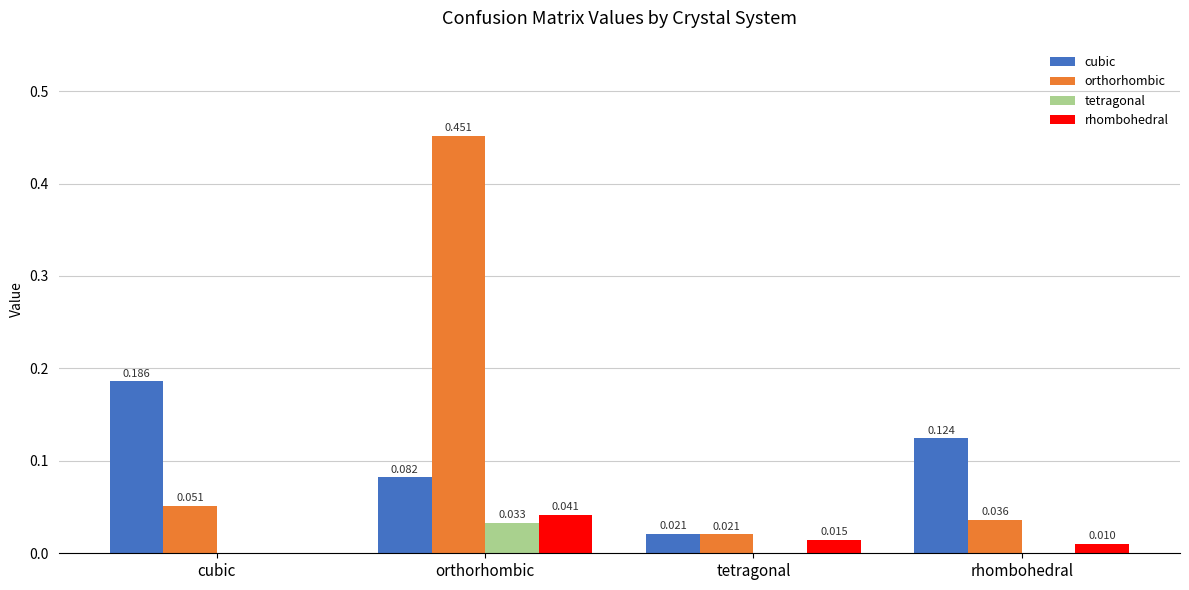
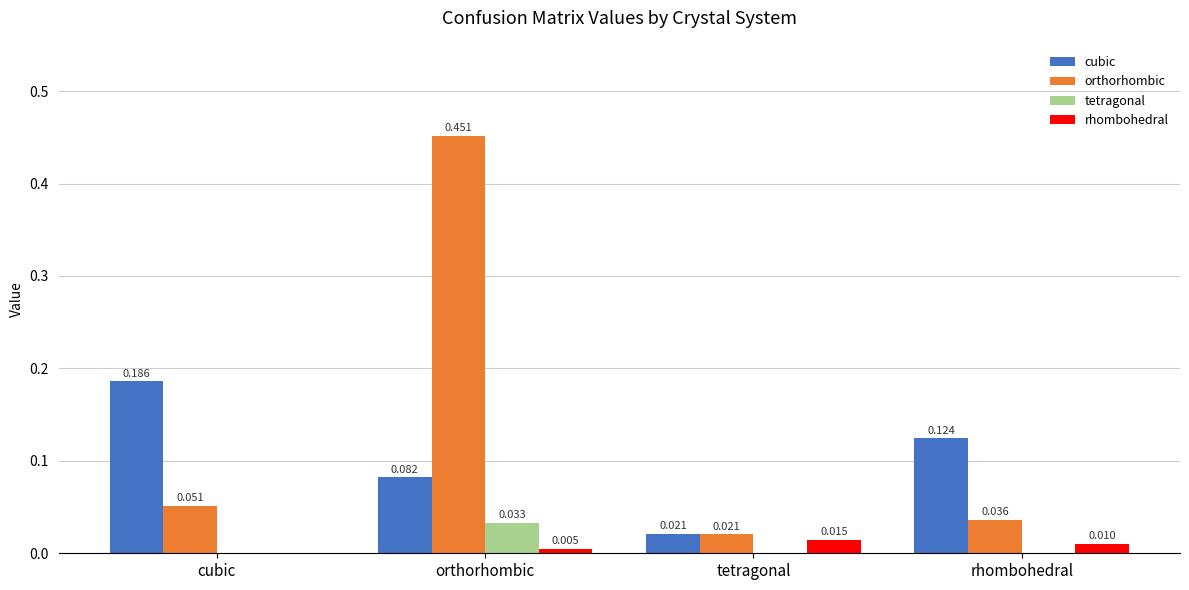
rhombohedral, orthorhombic: 0.041 -> 0.005
